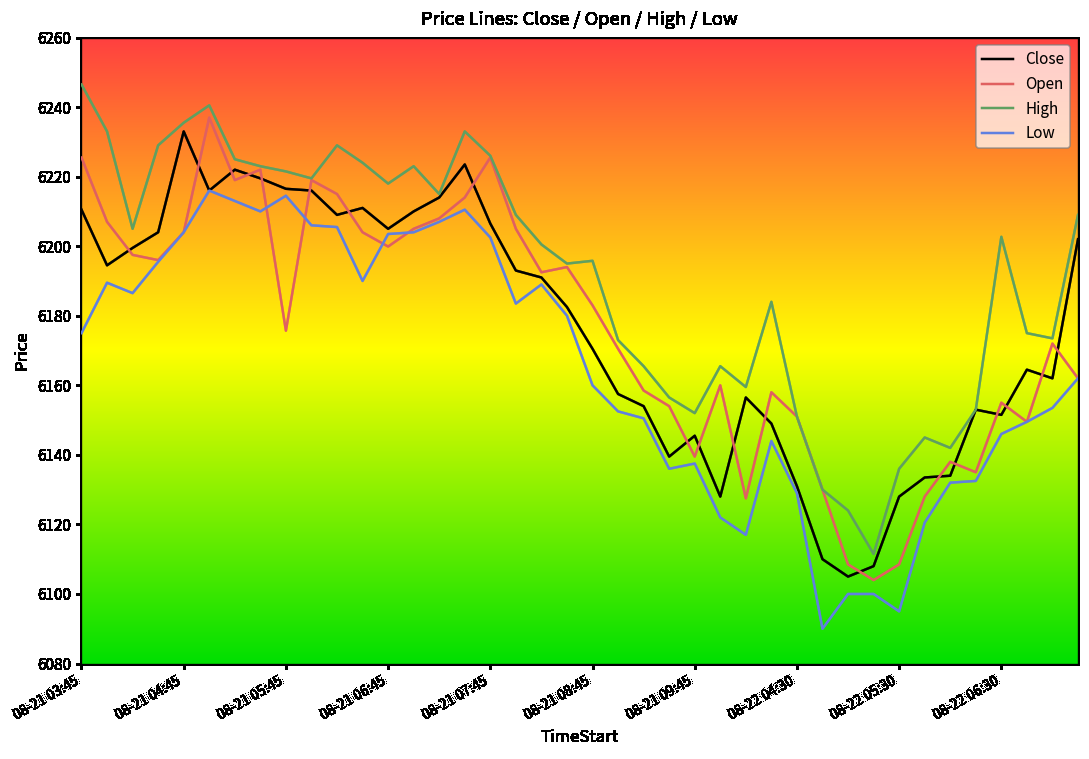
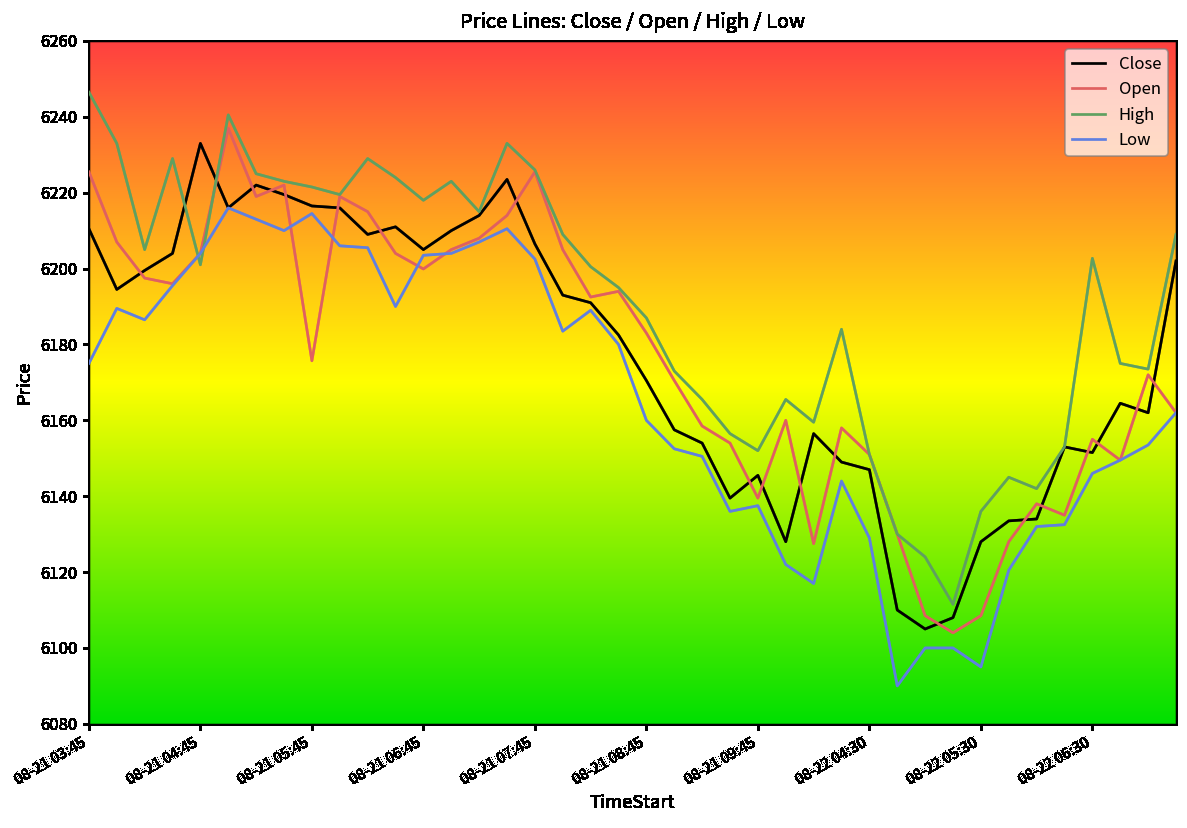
High, 08-21 04:45: 6236 -> 6201
High, 08-21 08:45: 6196 -> 6187
Close, 08-22 04:30: 6131 -> 6147
